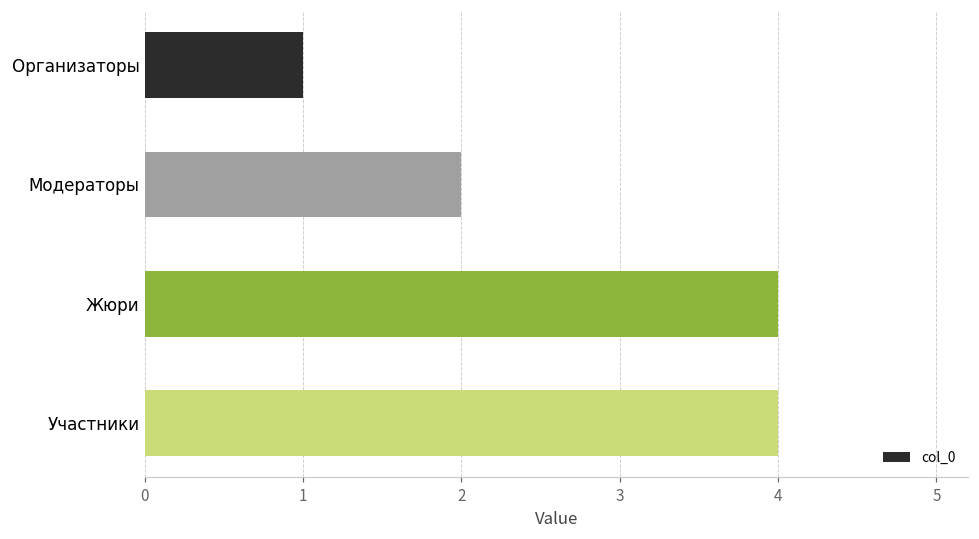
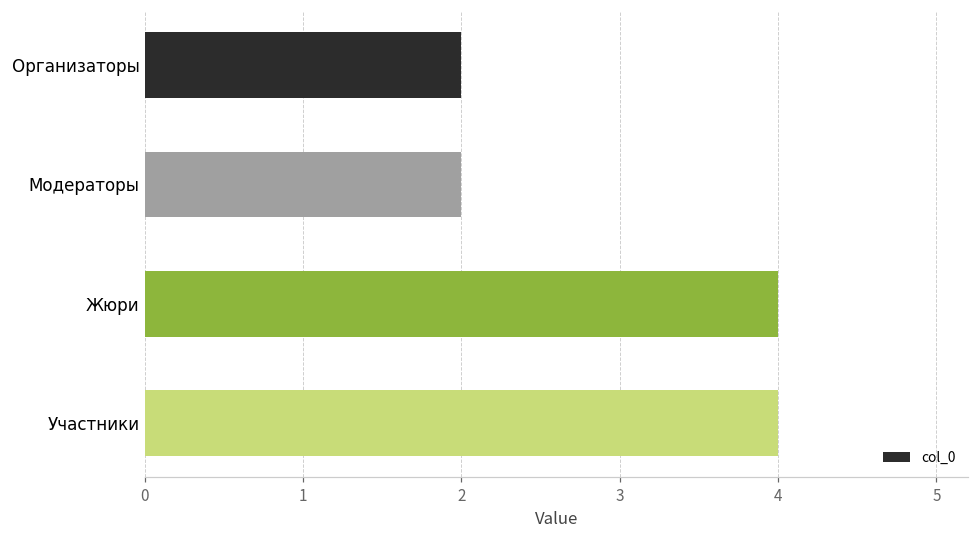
Организаторы: 1 -> 2
